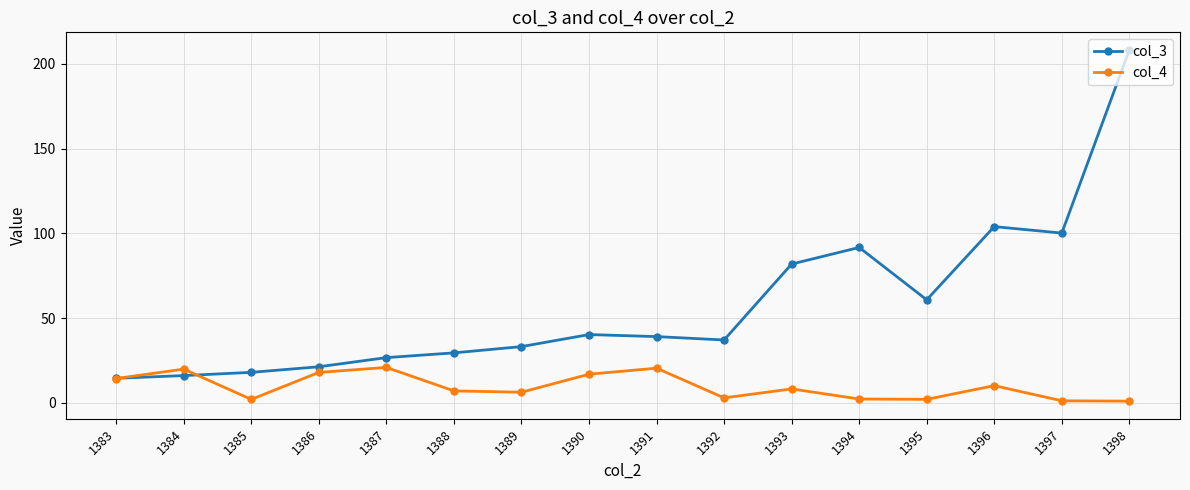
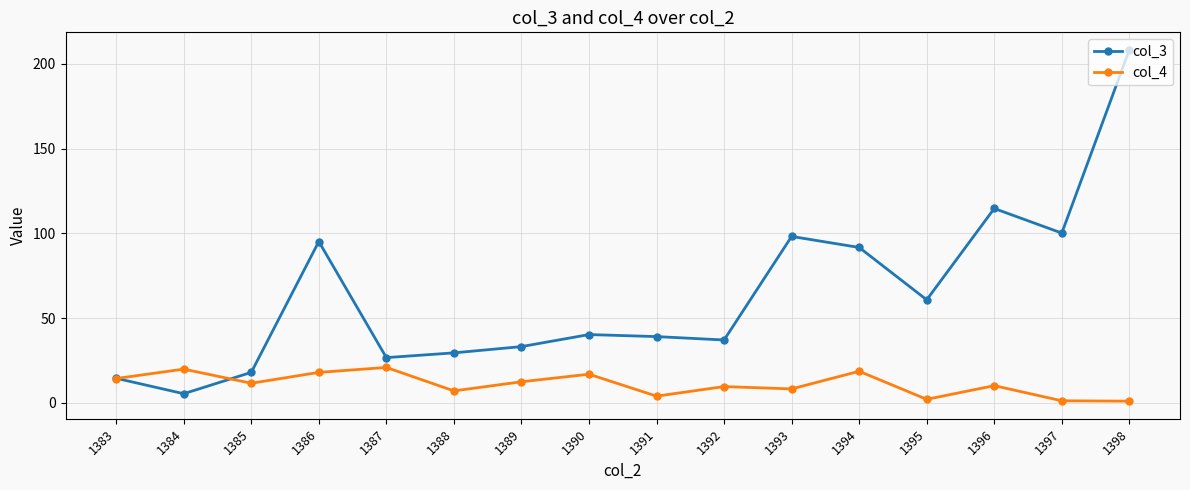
col_3, 1384: 16 -> 5
col_4, 1385: 2 -> 12
col_3, 1386: 21 -> 95
col_4, 1389: 6 -> 12
col_4, 1391: 20 -> 4
col_4, 1392: 3 -> 10
col_3, 1393: 82 -> 98
col_4, 1394: 2 -> 19
col_3, 1396: 104 -> 115
